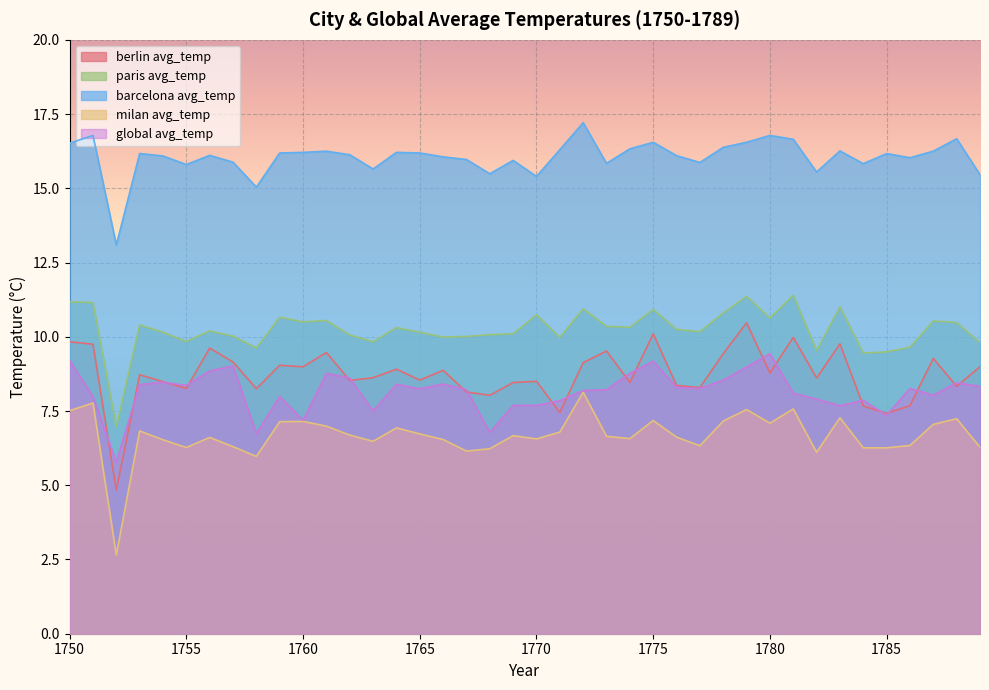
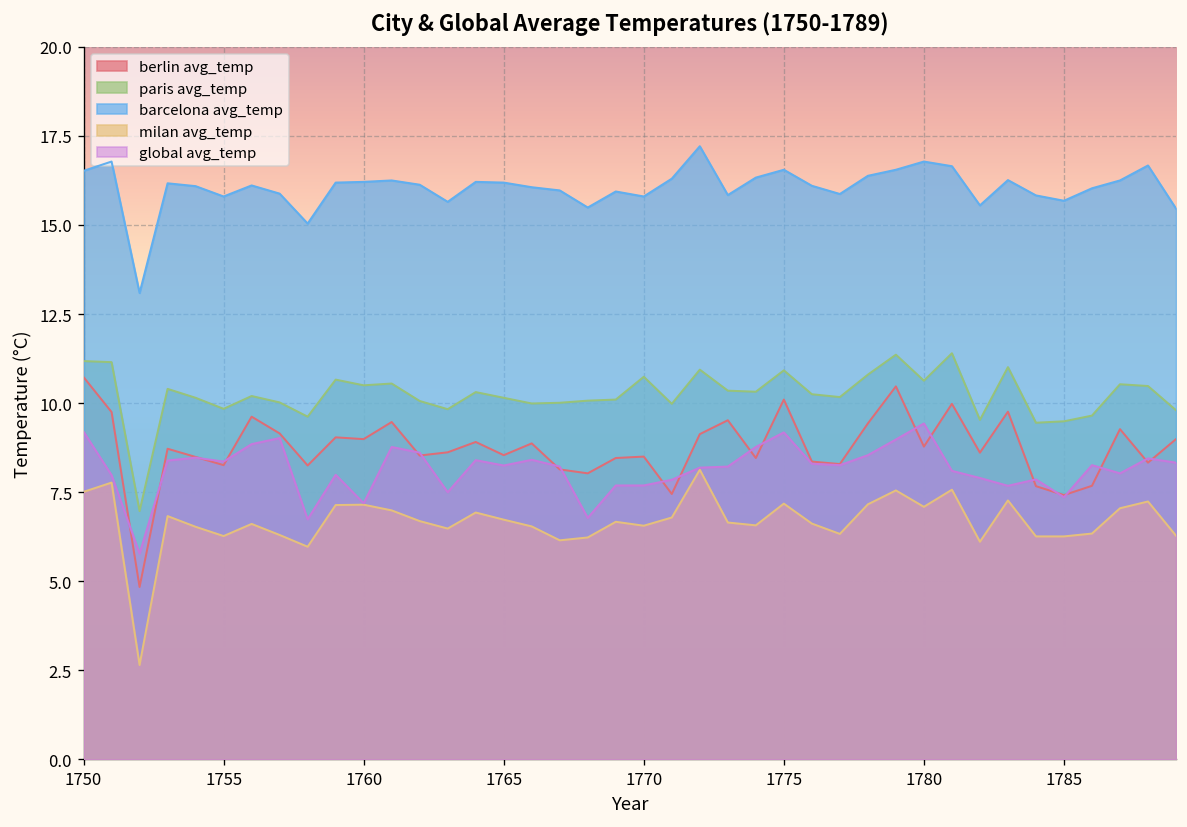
berlin avg_temp, 1750: 9.8 -> 10.7
barcelona avg_temp, 1770: 15.4 -> 15.8
barcelona avg_temp, 1785: 16.2 -> 15.7
